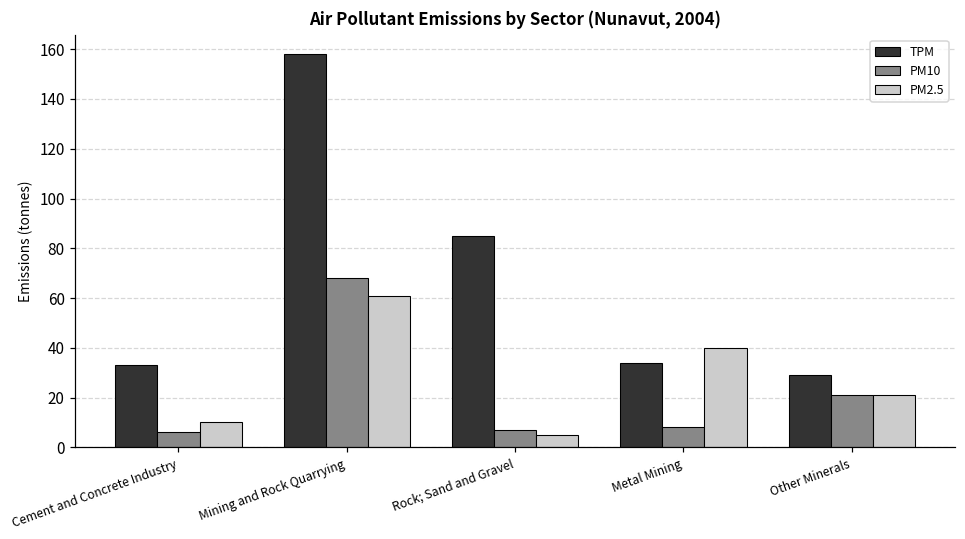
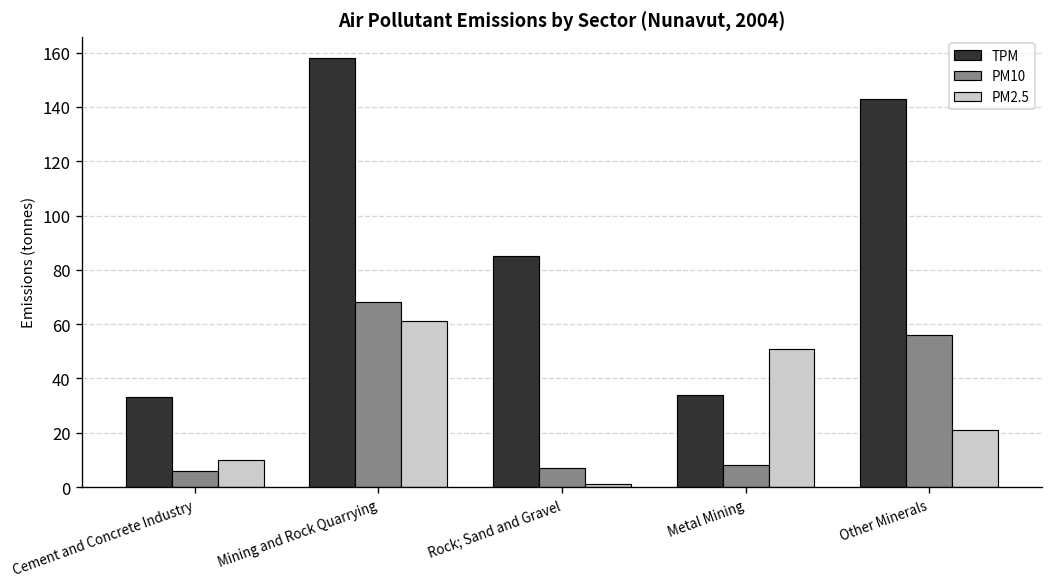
PM2.5, Rock; Sand and Gravel: 5 -> 1
PM2.5, Metal Mining: 40 -> 51
TPM, Other Minerals: 29 -> 143
PM10, Other Minerals: 21 -> 56
